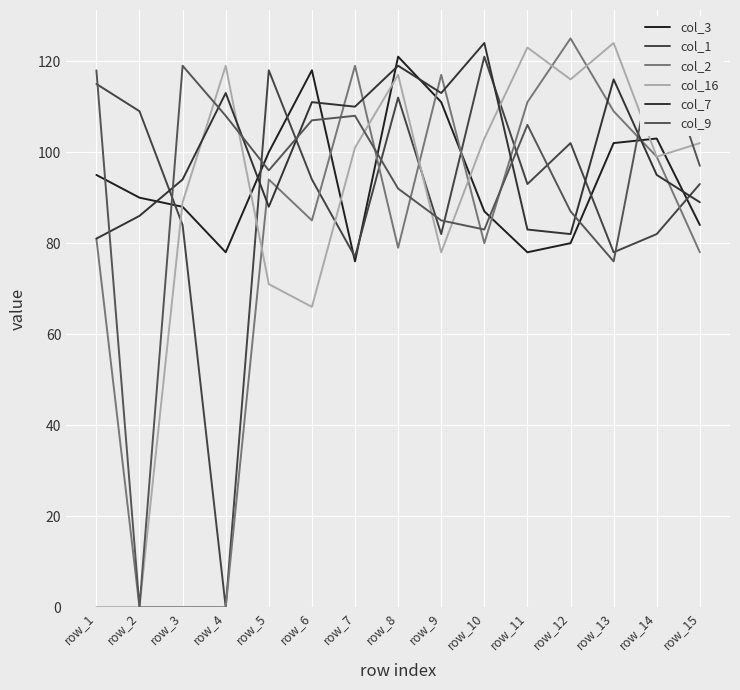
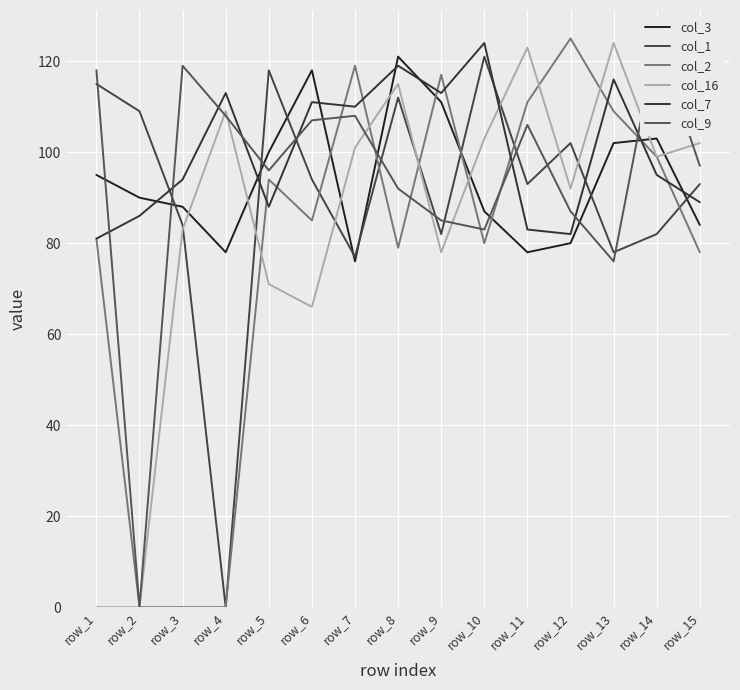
col_16, row_3: 89 -> 83
col_16, row_4: 119 -> 109
col_16, row_8: 117 -> 115
col_16, row_12: 116 -> 92
